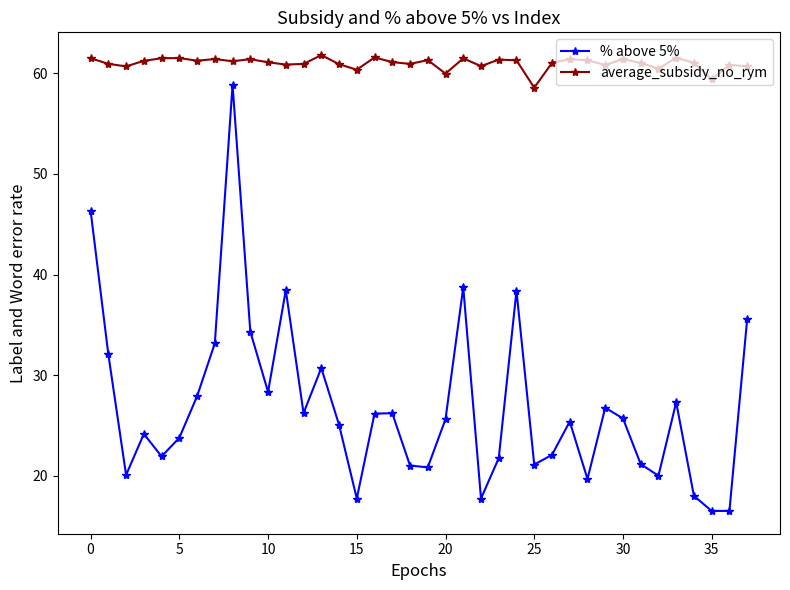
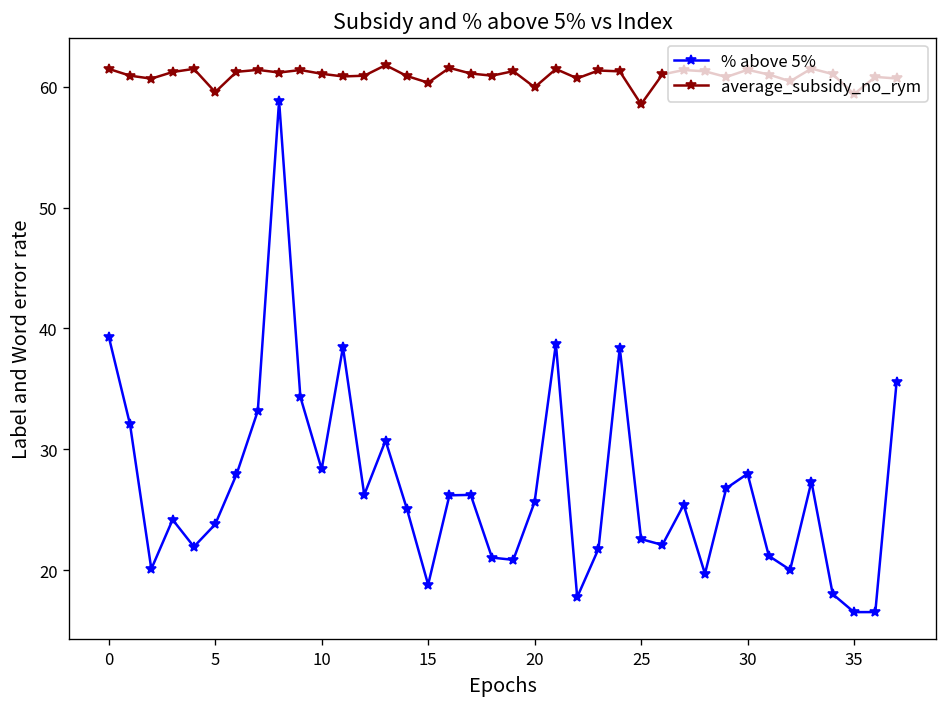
% above 5%, 0: 46.3 -> 39.3
average_subsidy_no_rym, 5: 61.5 -> 59.6
% above 5%, 15: 17.7 -> 18.8
% above 5%, 25: 21.1 -> 22.6
% above 5%, 30: 25.7 -> 28.0
